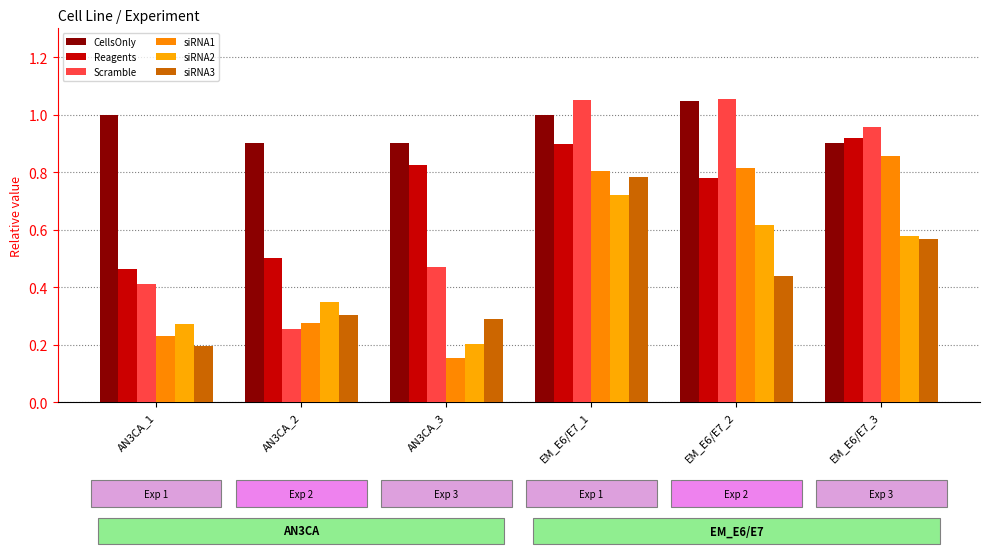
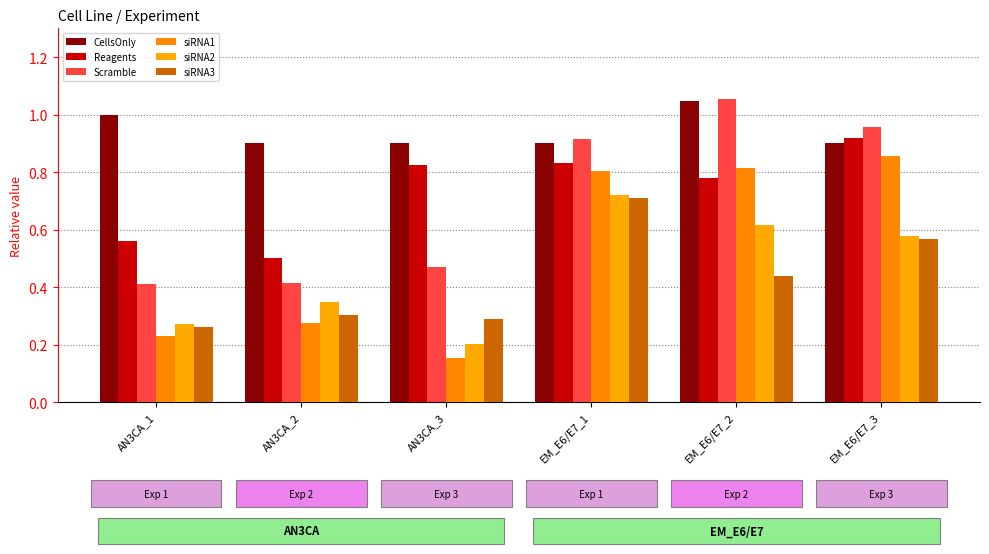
Reagents, AN3CA_1: 0.46 -> 0.56
siRNA3, AN3CA_1: 0.19 -> 0.26
Scramble, AN3CA_2: 0.26 -> 0.41
CellsOnly, EM_E6/E7_1: 1.0 -> 0.9
Reagents, EM_E6/E7_1: 0.90 -> 0.83
Scramble, EM_E6/E7_1: 1.05 -> 0.91
siRNA3, EM_E6/E7_1: 0.78 -> 0.71
